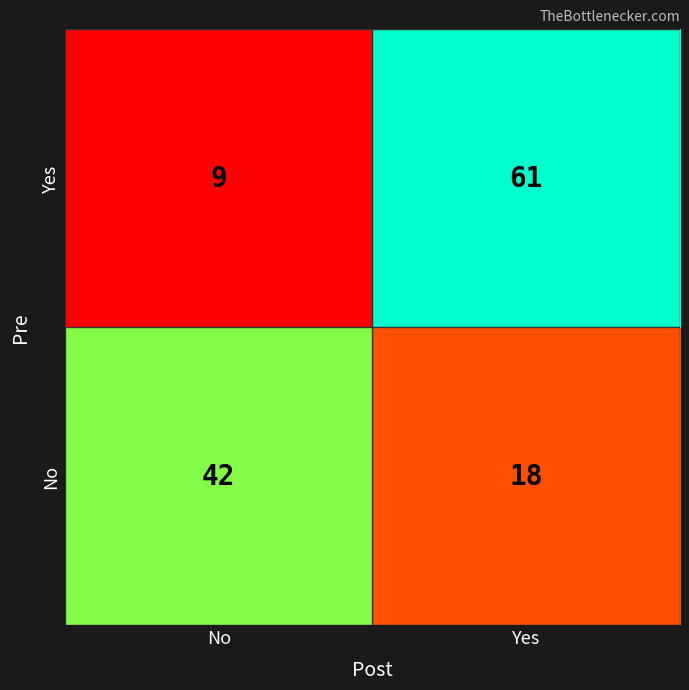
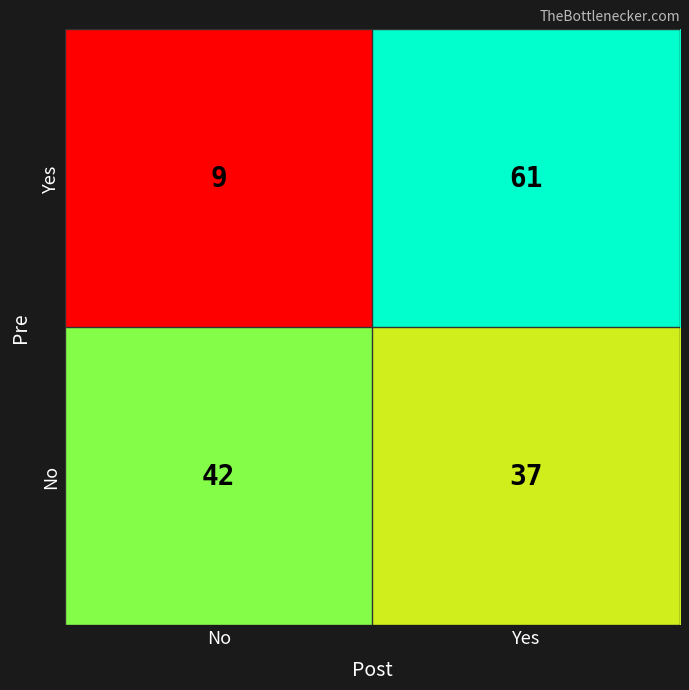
No, Yes: 18 -> 37
